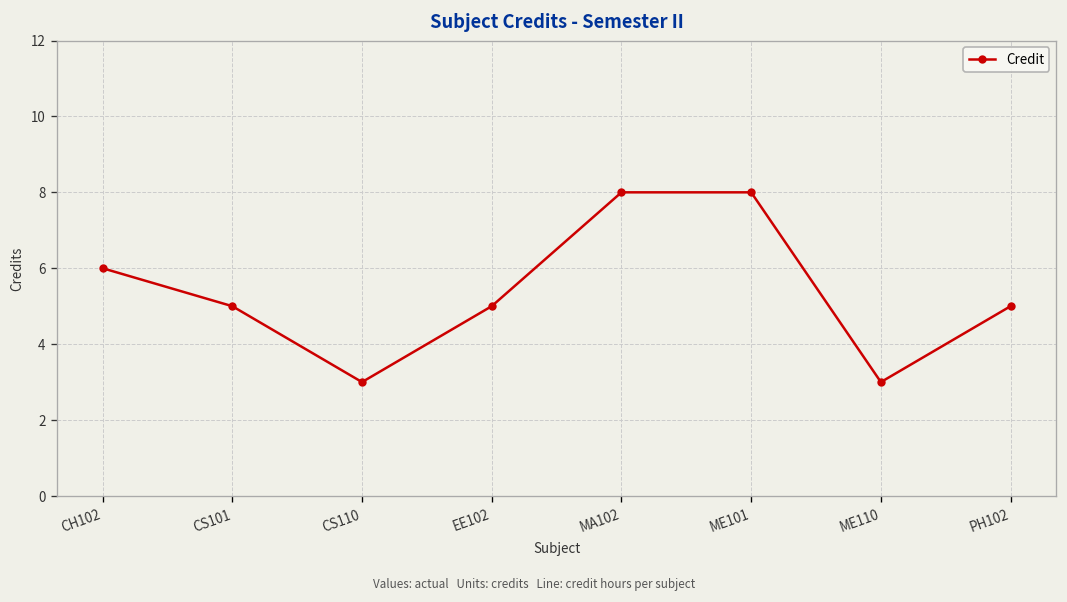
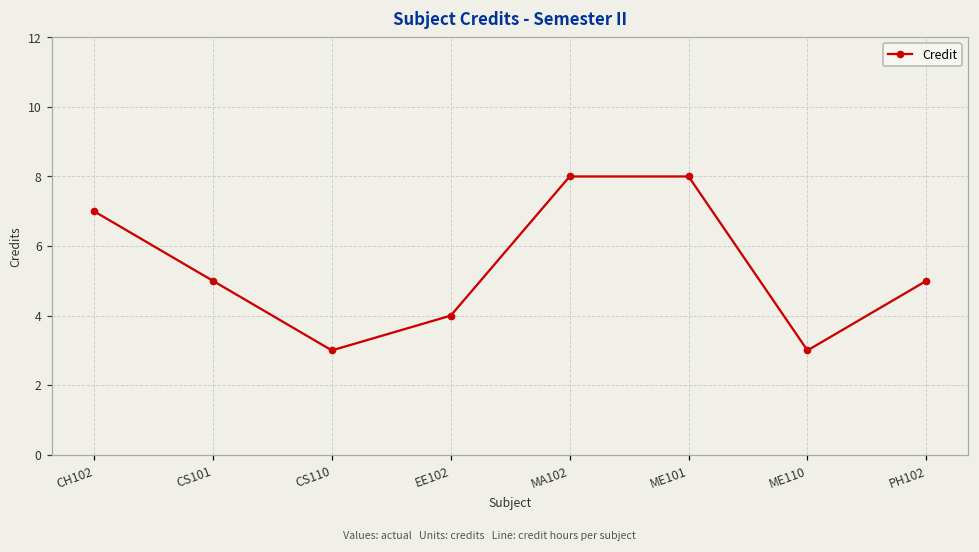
CH102: 6 -> 7
EE102: 5 -> 4
